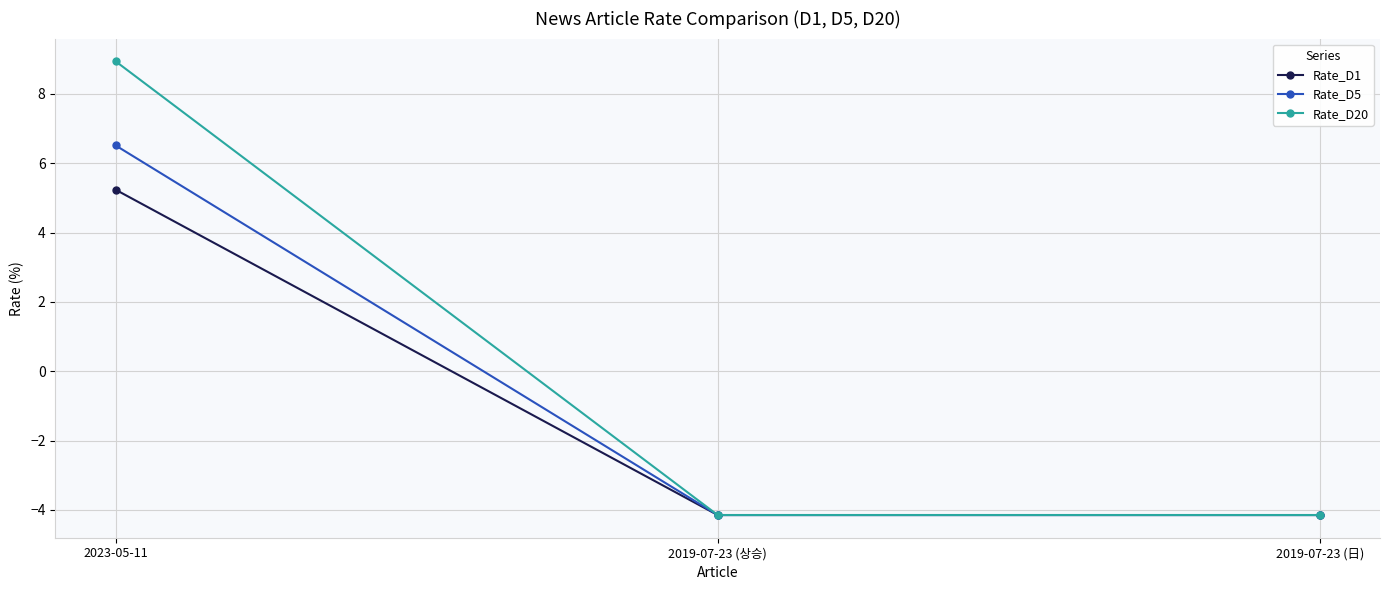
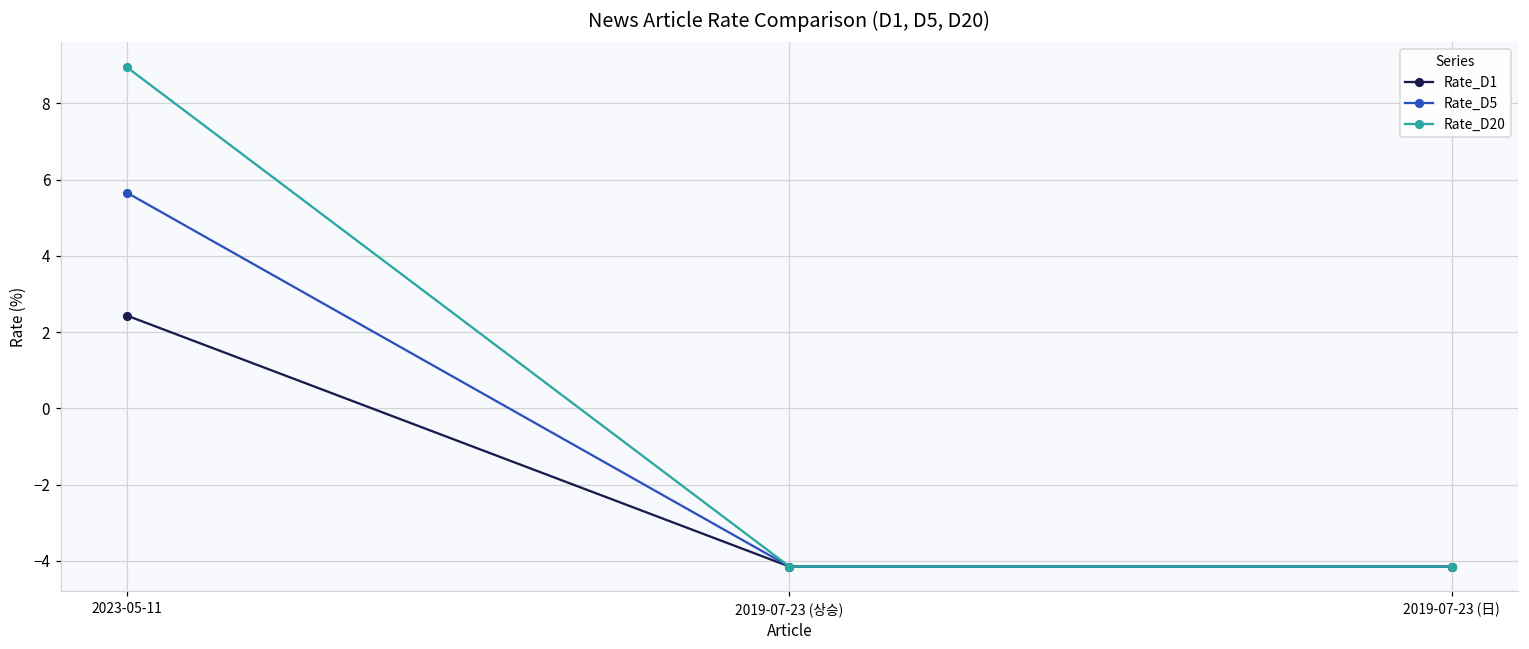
Rate_D1, 2023-05-11: 5.2 -> 2.4
Rate_D5, 2023-05-11: 6.5 -> 5.7
